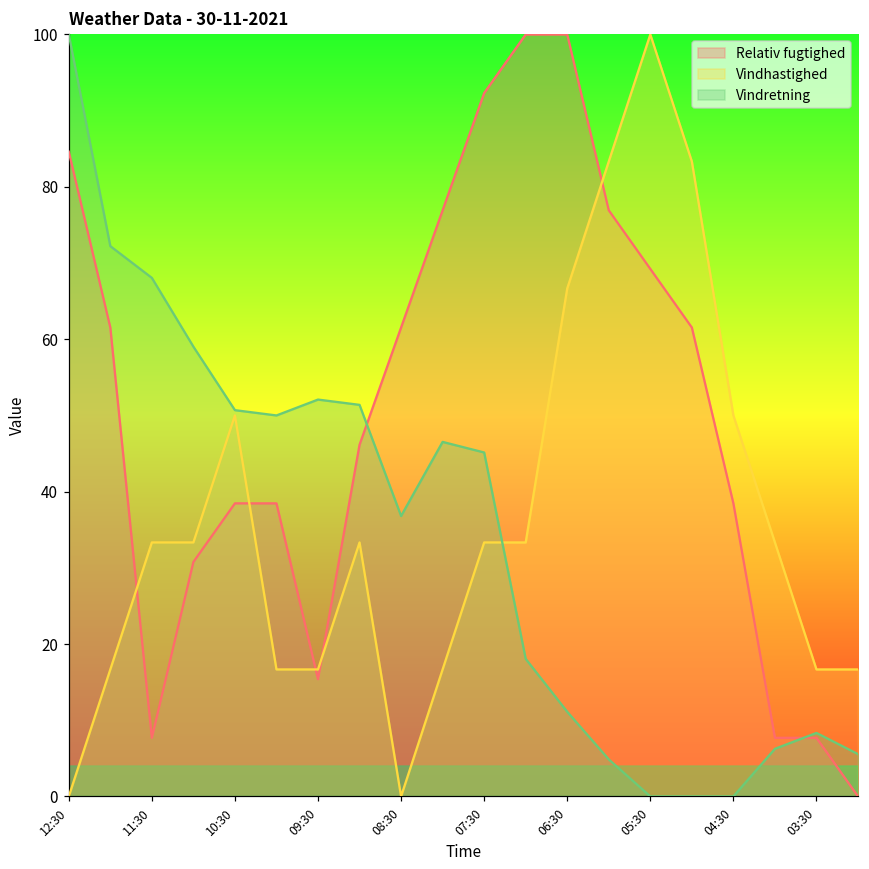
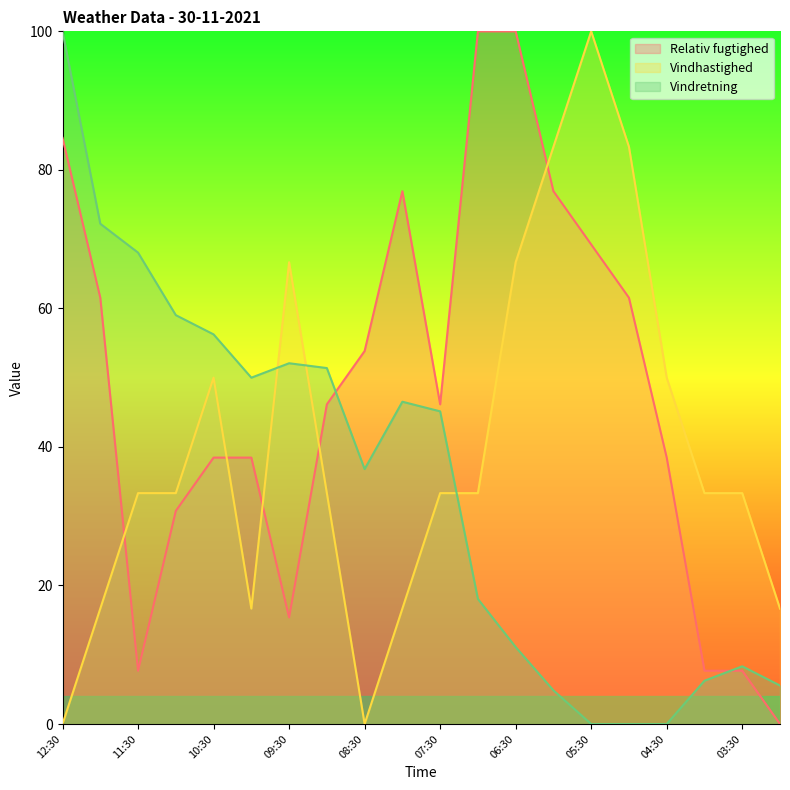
Vindretning, 10:30: 51 -> 56
Vindhastighed, 09:30: 17 -> 67
Relativ fugtighed, 08:30: 62 -> 54
Relativ fugtighed, 07:30: 92 -> 46
Vindhastighed, 03:30: 17 -> 33
